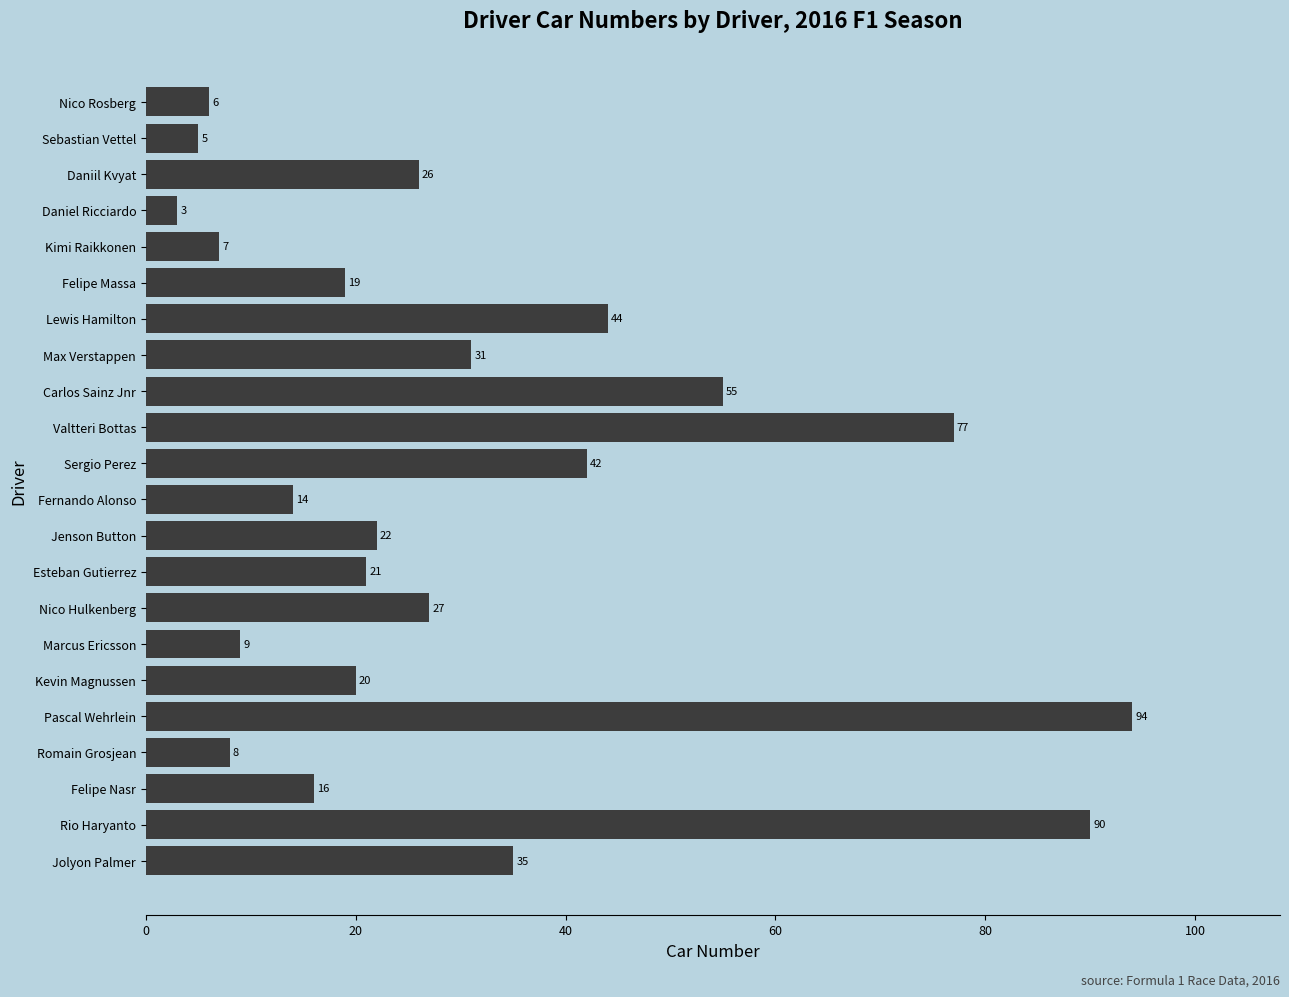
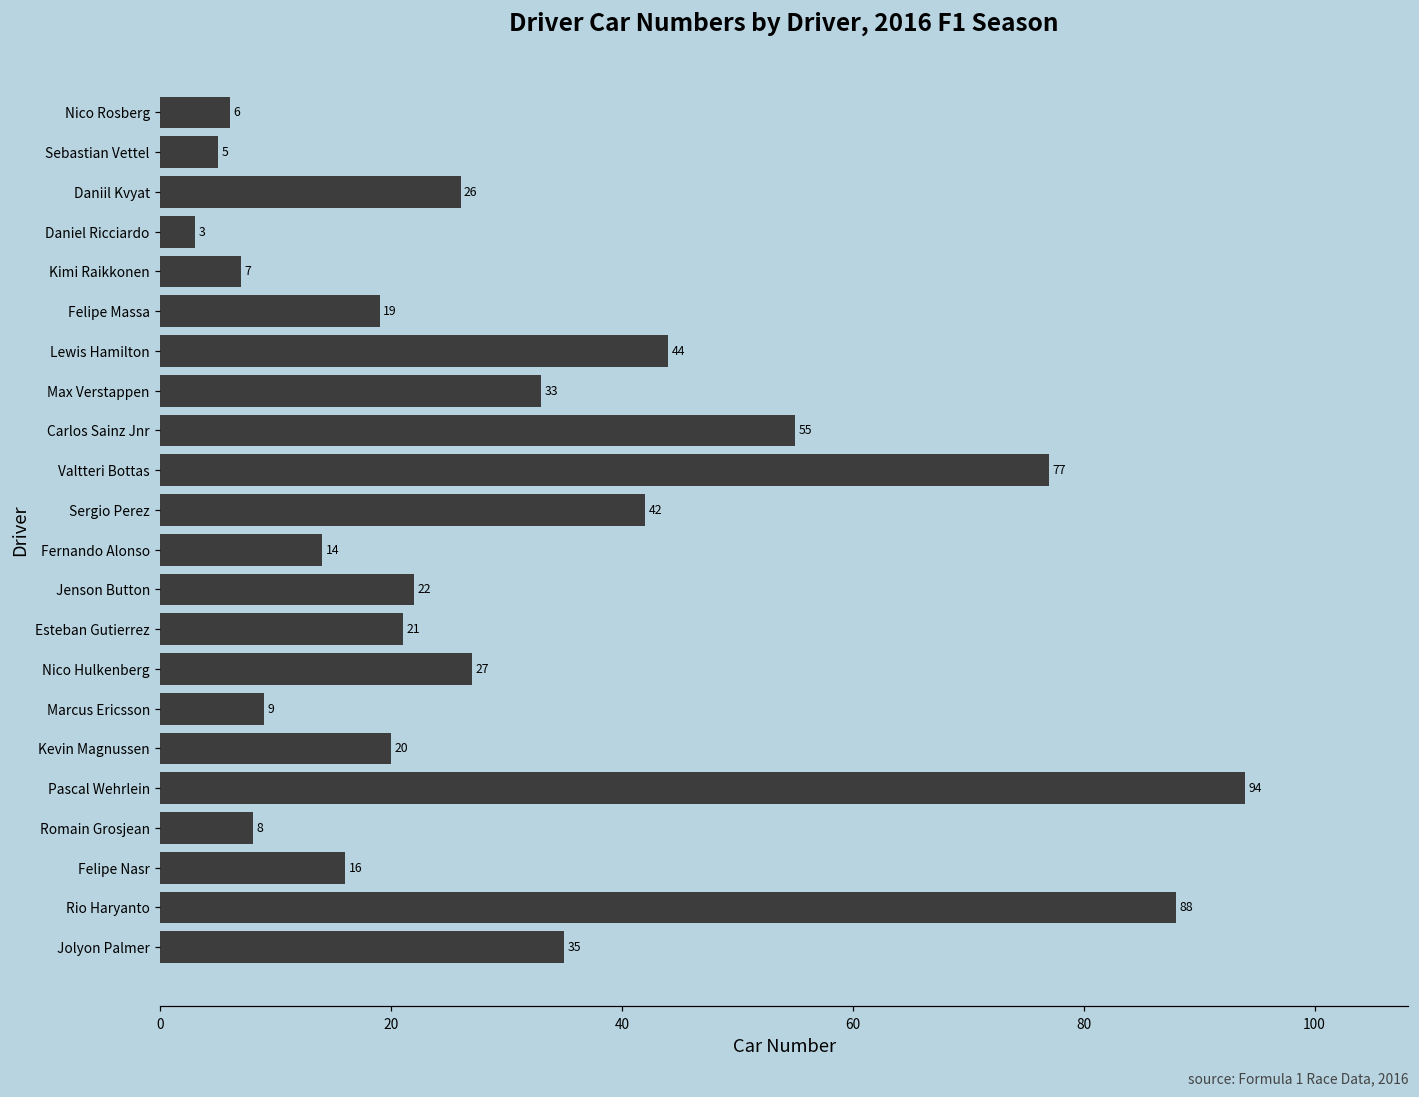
Max Verstappen: 31 -> 33
Rio Haryanto: 90 -> 88
